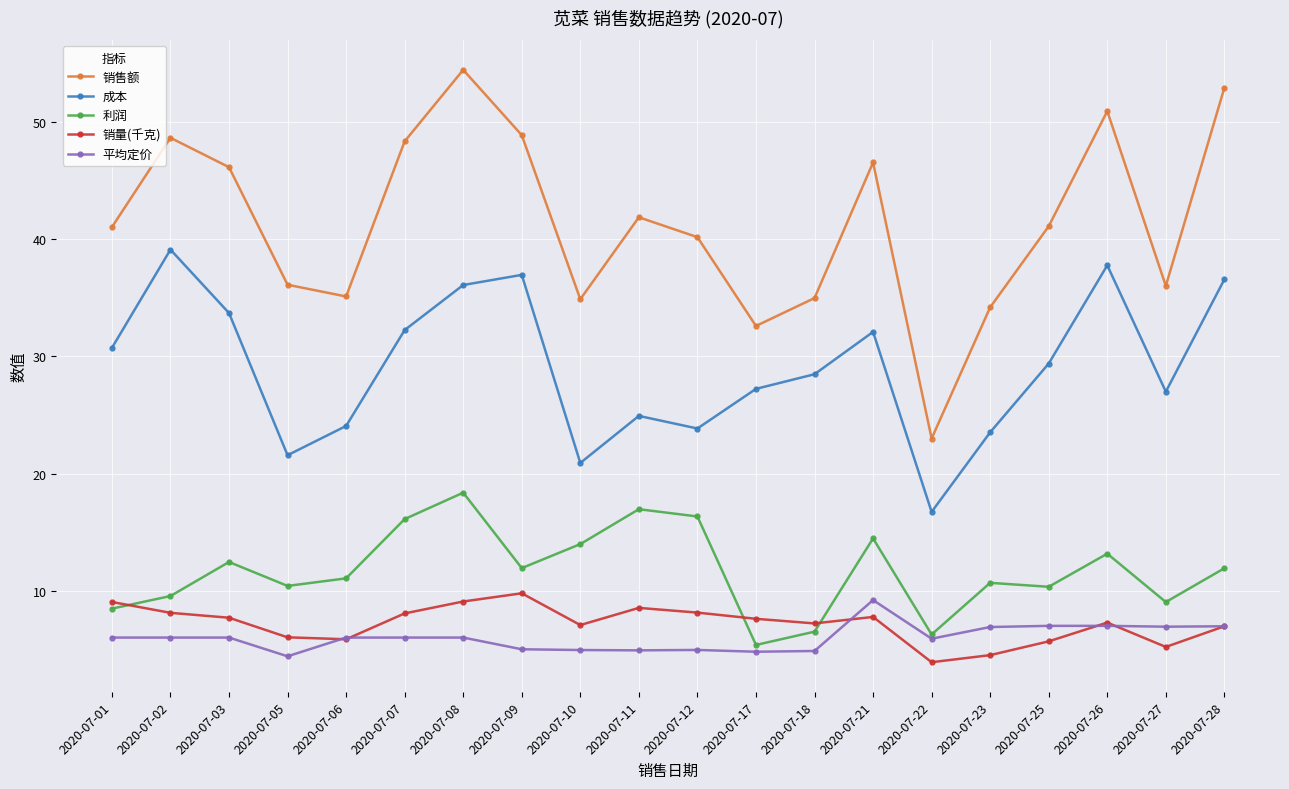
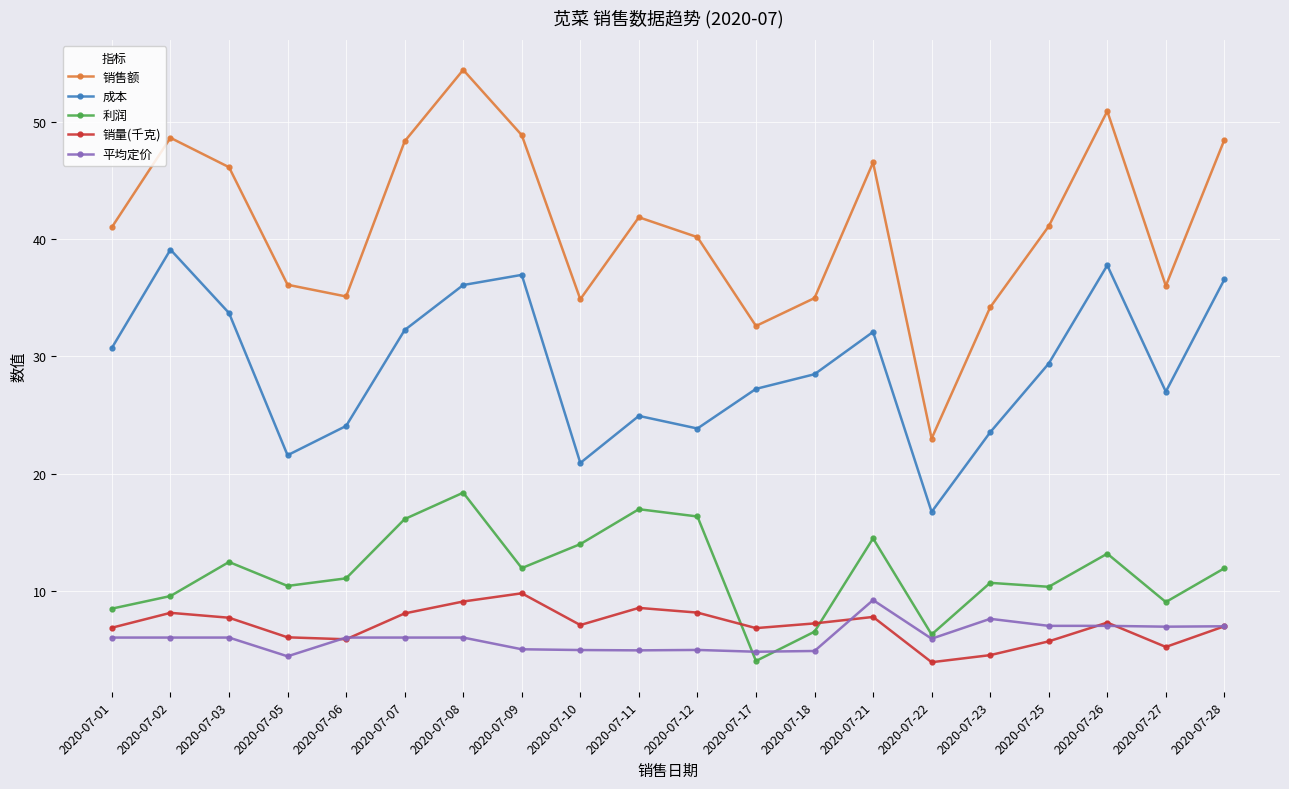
销量(千克), 2020-07-01: 9.0 -> 6.8
利润, 2020-07-17: 5.4 -> 4.0
销量(千克), 2020-07-17: 7.6 -> 6.8
平均定价, 2020-07-23: 6.9 -> 7.6
销售额, 2020-07-28: 52.9 -> 48.5
